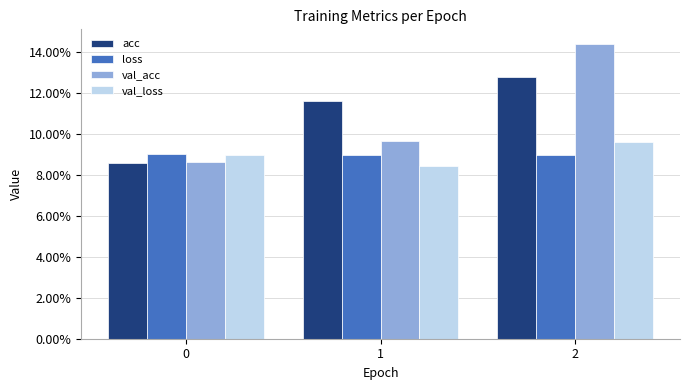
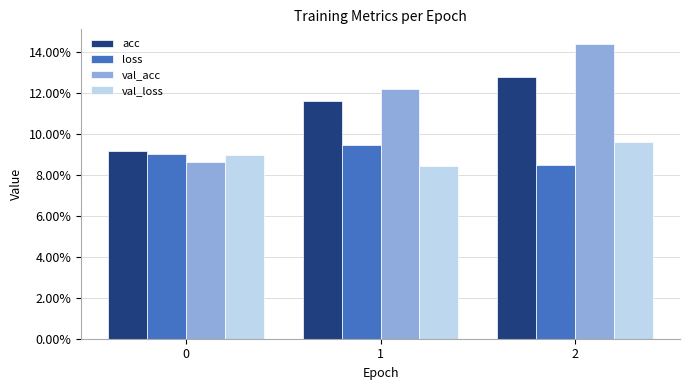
acc, 0: 8.6% -> 9.2%
loss, 1: 9.0% -> 9.5%
val_acc, 1: 9.7% -> 12.2%
loss, 2: 9.0% -> 8.5%
